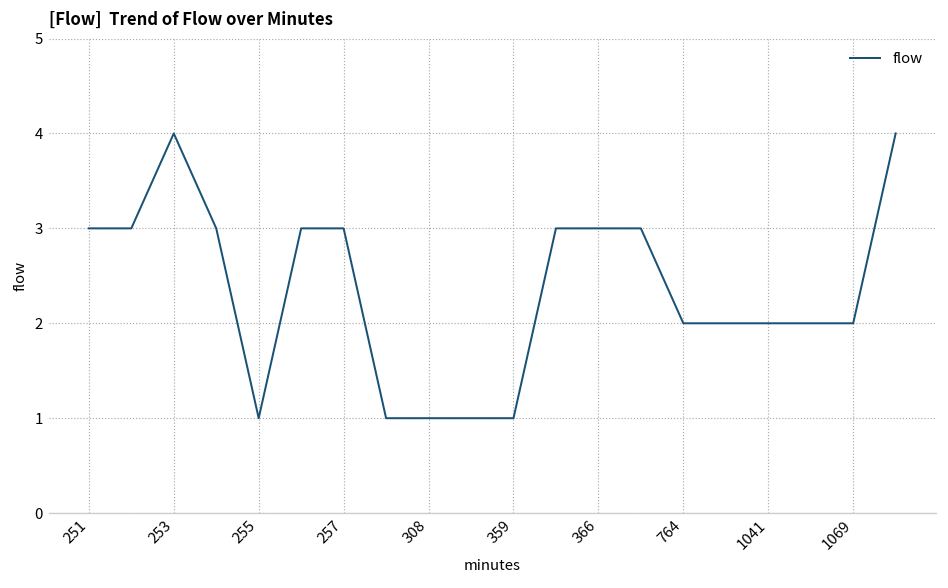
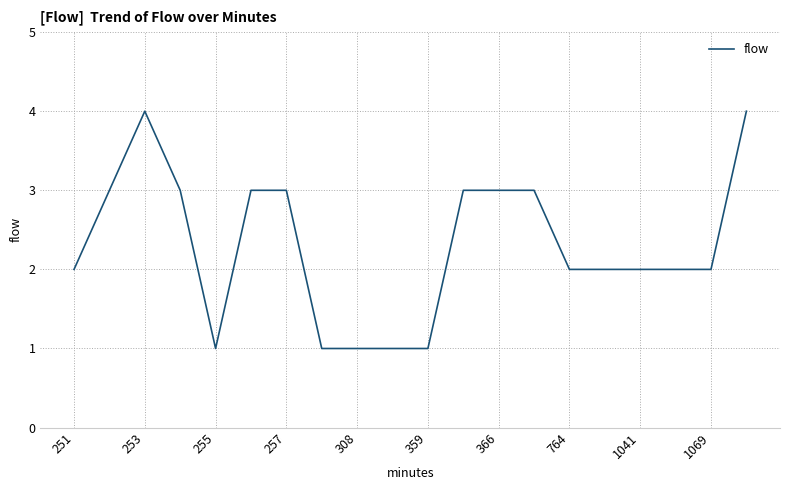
251: 3 -> 2
